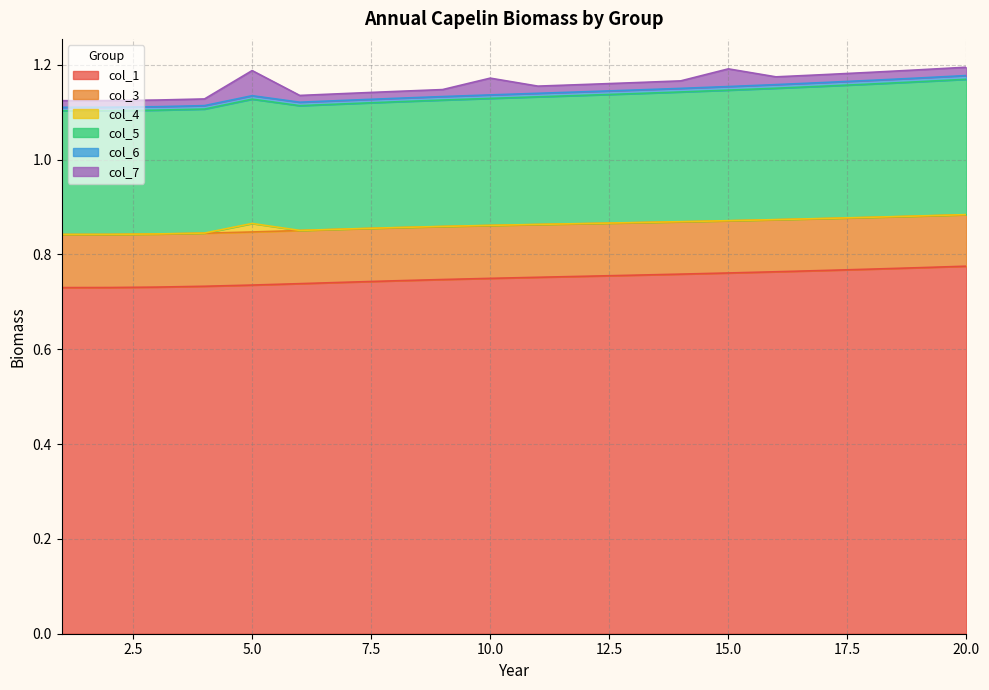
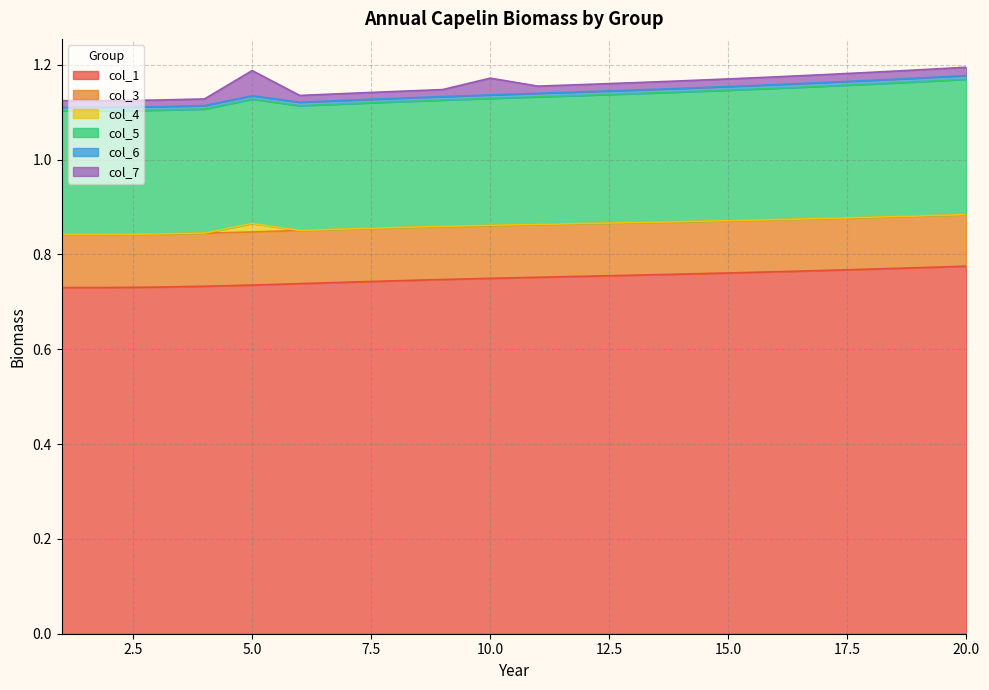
col_7, 15.0: 0.04 -> 0.02
